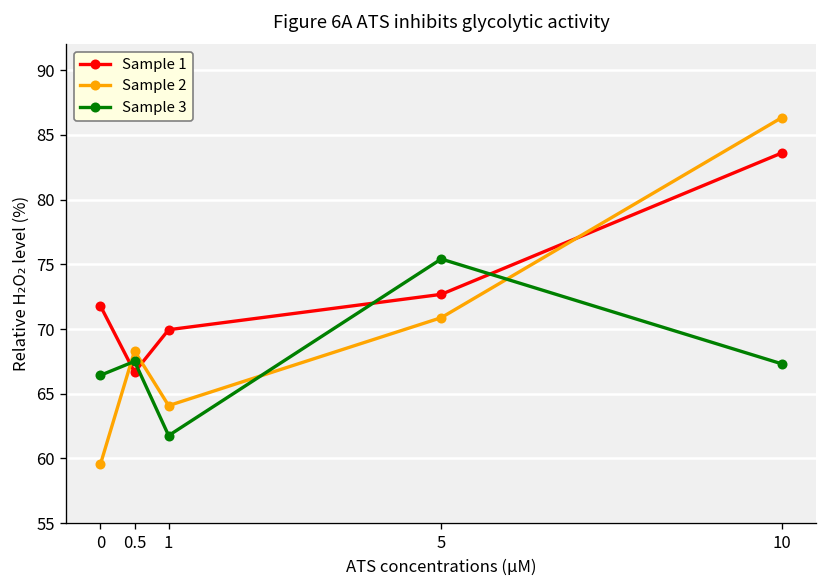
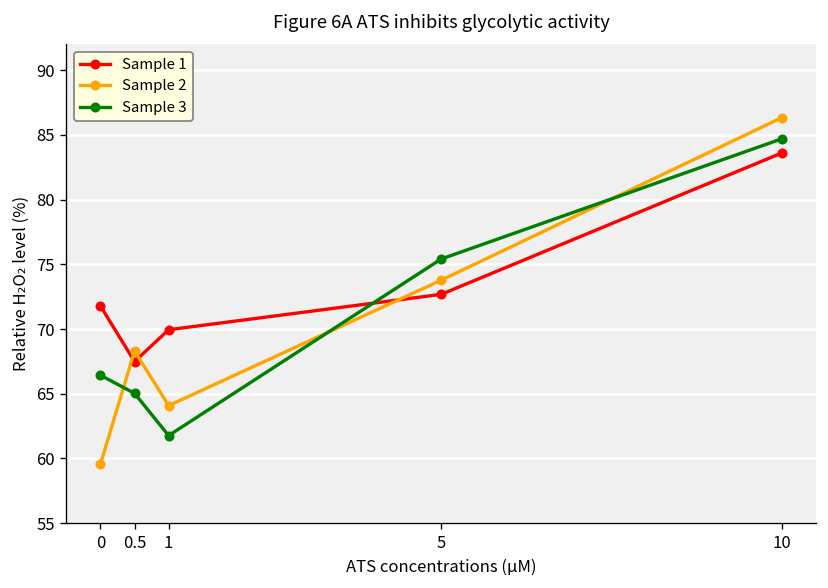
Sample 1, 0.5: 66.7 -> 67.5
Sample 3, 0.5: 67.5 -> 65.0
Sample 2, 5: 70.9 -> 73.8
Sample 3, 10: 67.3 -> 84.7
